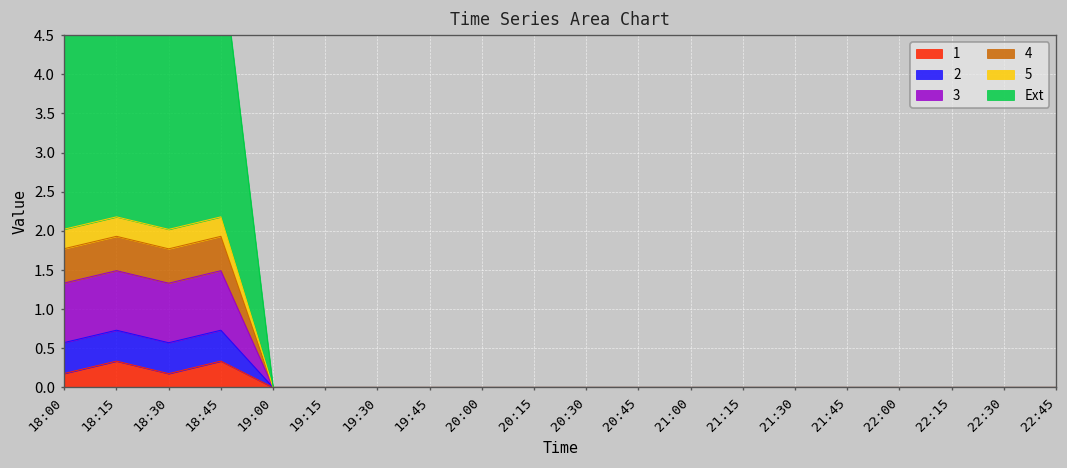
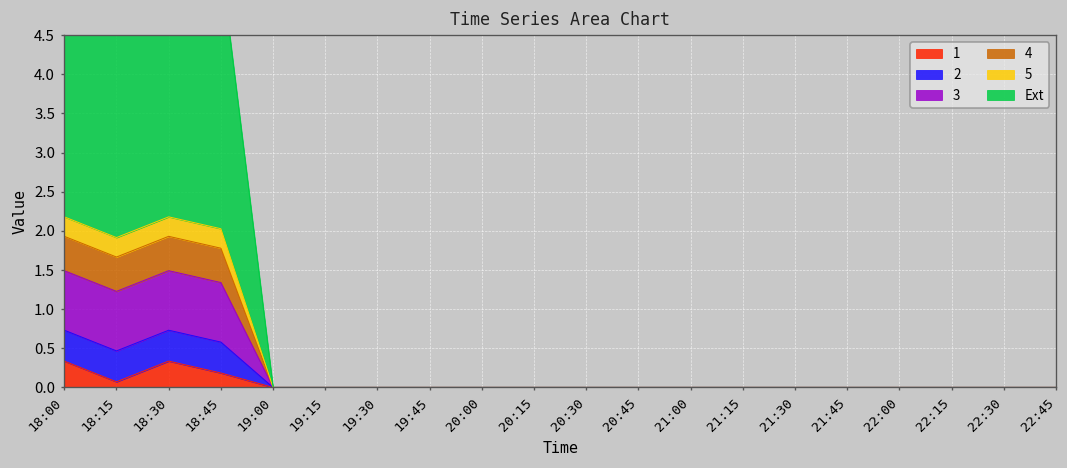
1, 18:00: 0.2 -> 0.3
1, 18:15: 0.3 -> 0.1
1, 18:30: 0.2 -> 0.3
1, 18:45: 0.3 -> 0.2
